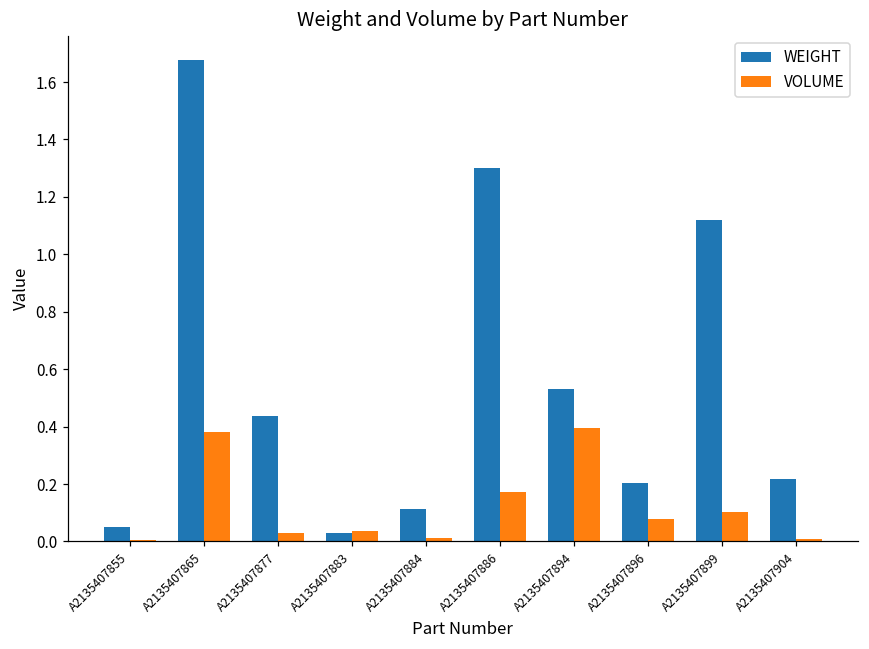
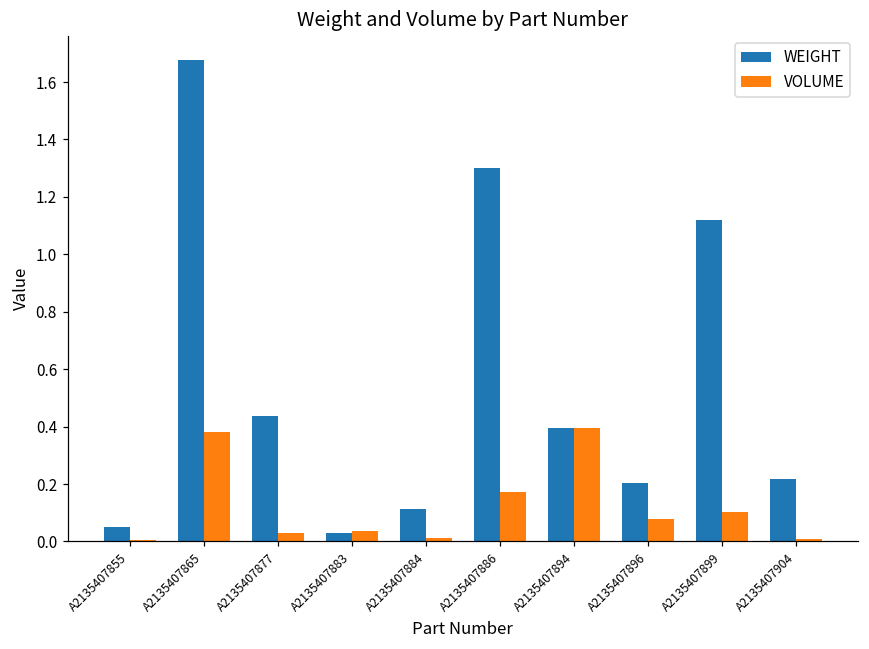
WEIGHT, A2135407894: 0.53 -> 0.40
